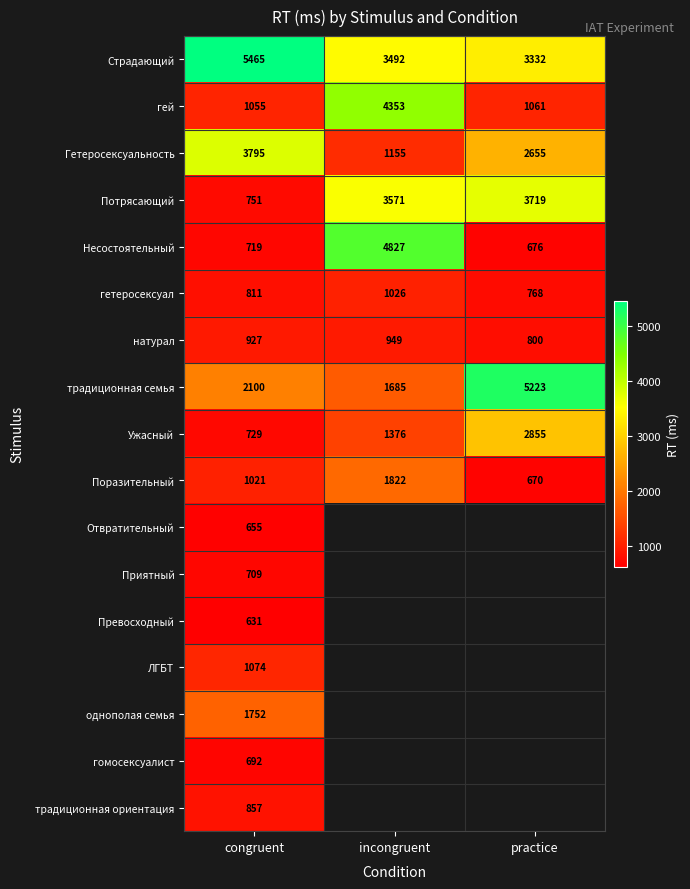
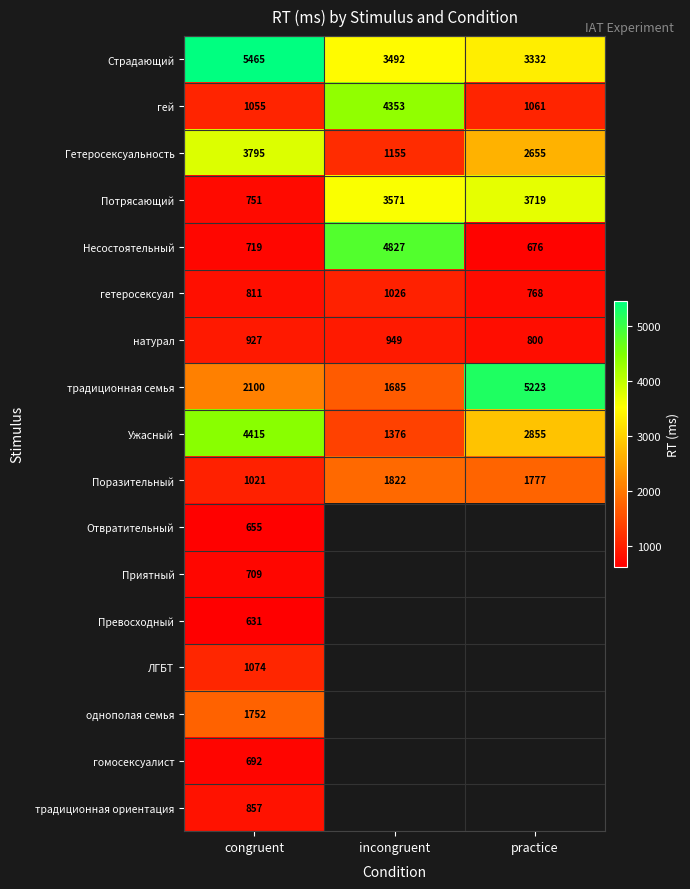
Ужасный, congruent: 729 -> 4415
Поразительный, practice: 670 -> 1777
